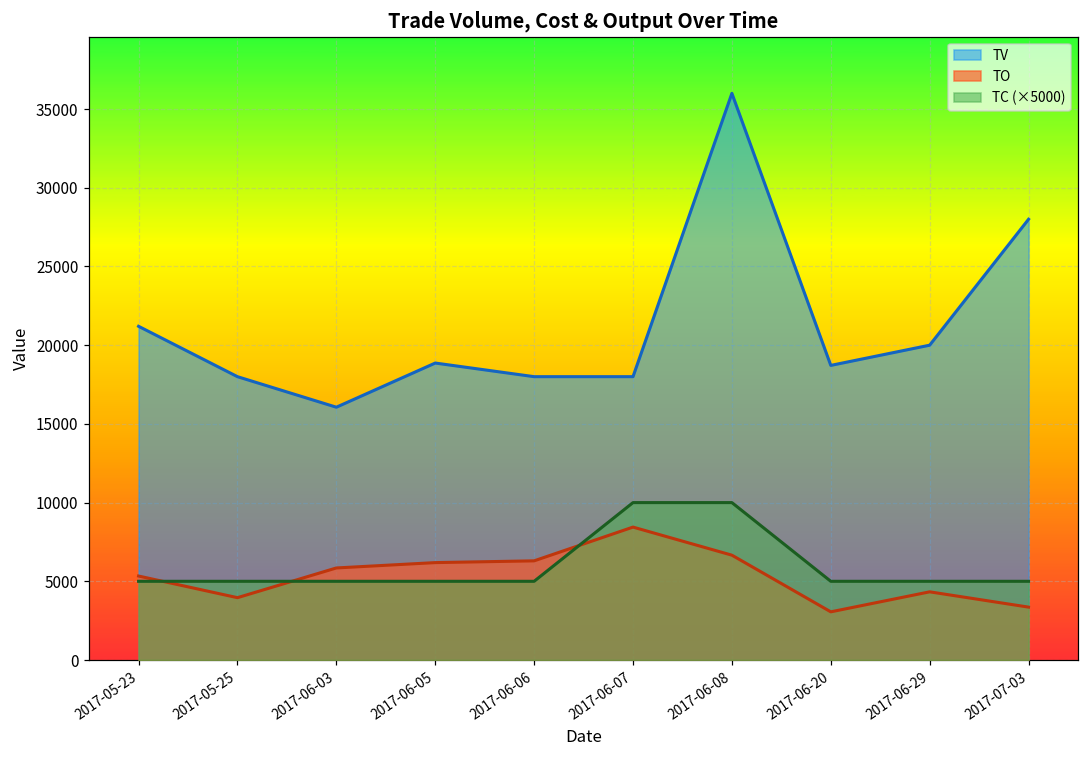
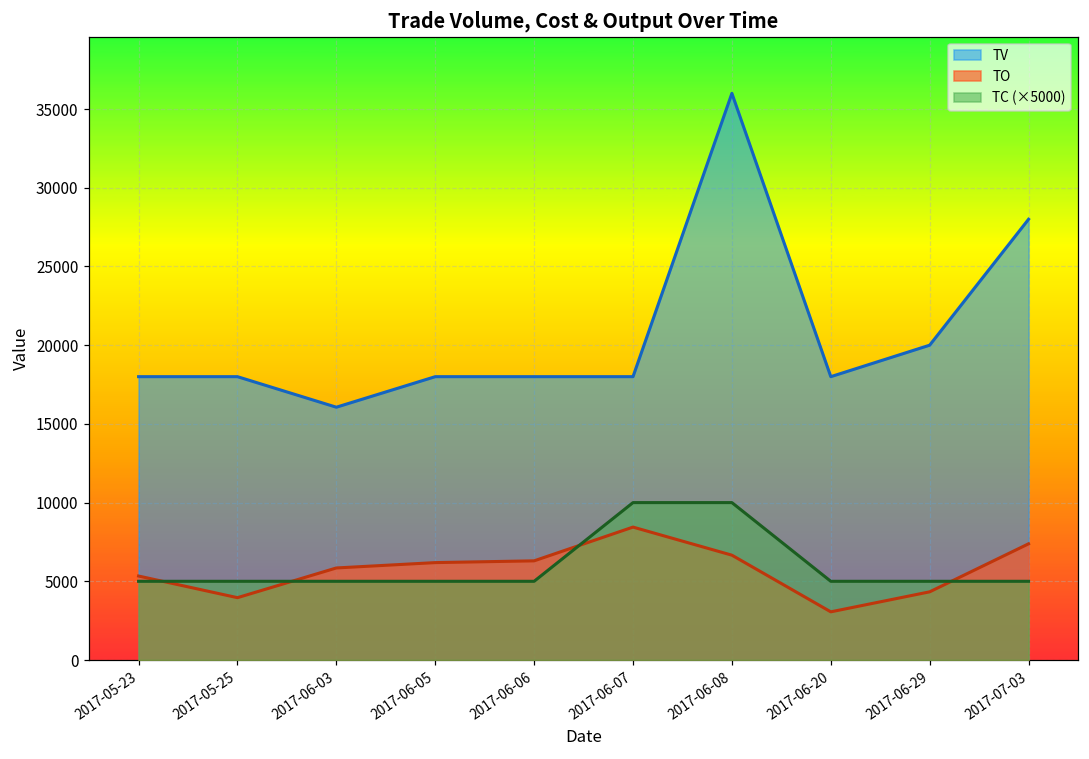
TV, 2017-05-23: 21200 -> 18000
TV, 2017-06-05: 18900 -> 18000
TV, 2017-06-20: 18700 -> 18000
TO, 2017-07-03: 3400 -> 7400
